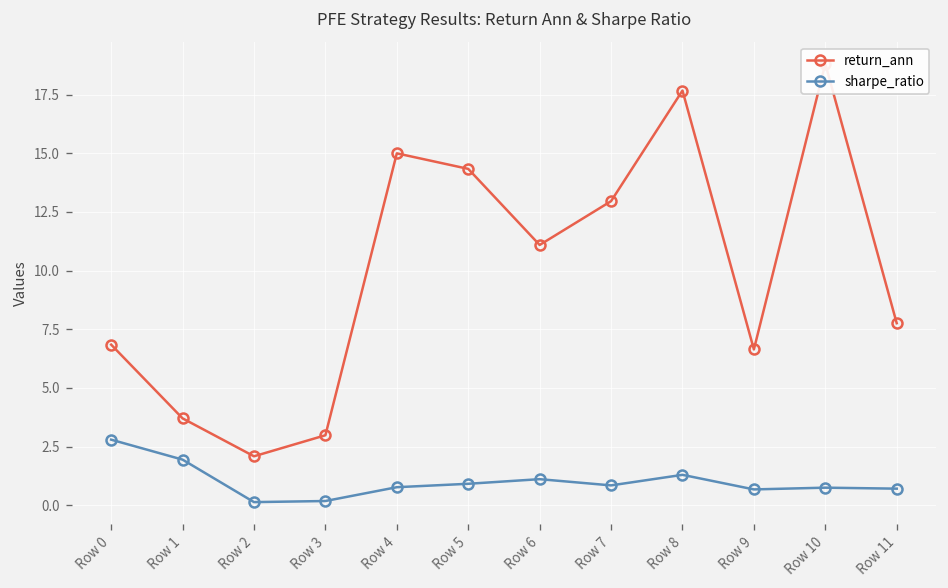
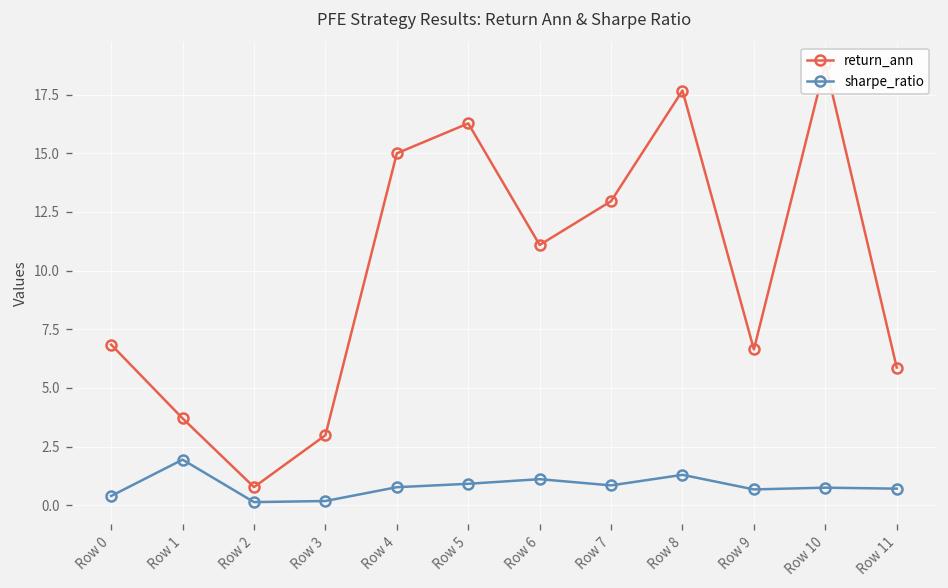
sharpe_ratio, Row 0: 2.8 -> 0.4
return_ann, Row 2: 2.1 -> 0.8
return_ann, Row 5: 14.3 -> 16.3
return_ann, Row 11: 7.8 -> 5.9
